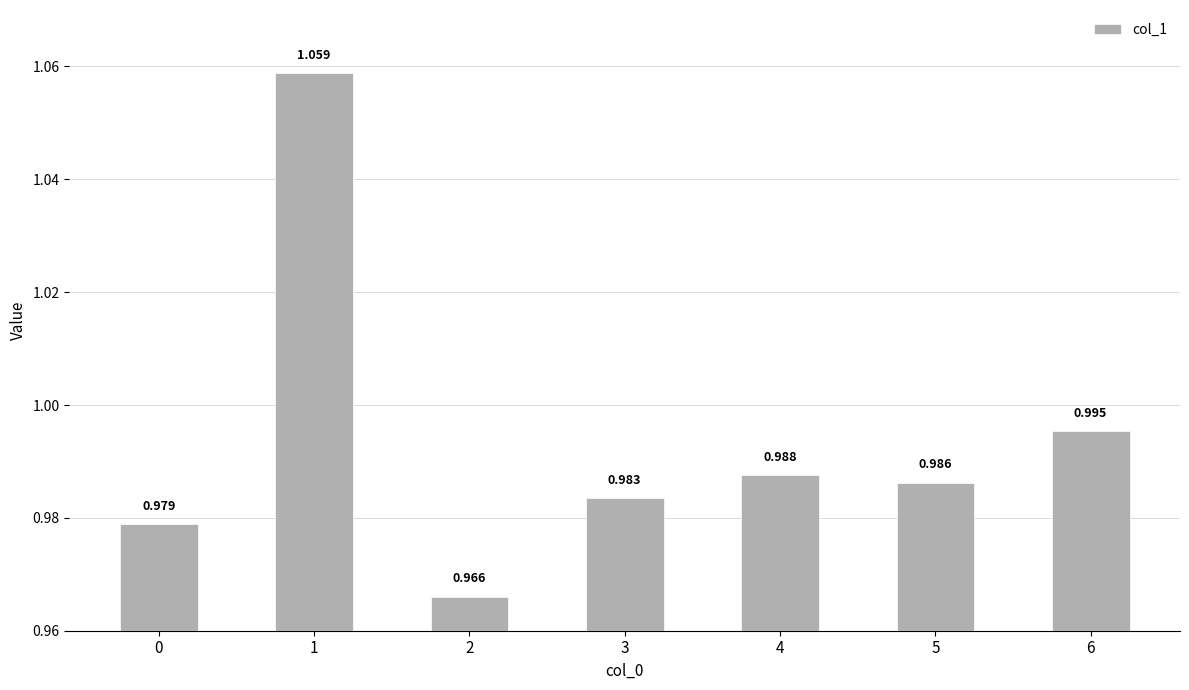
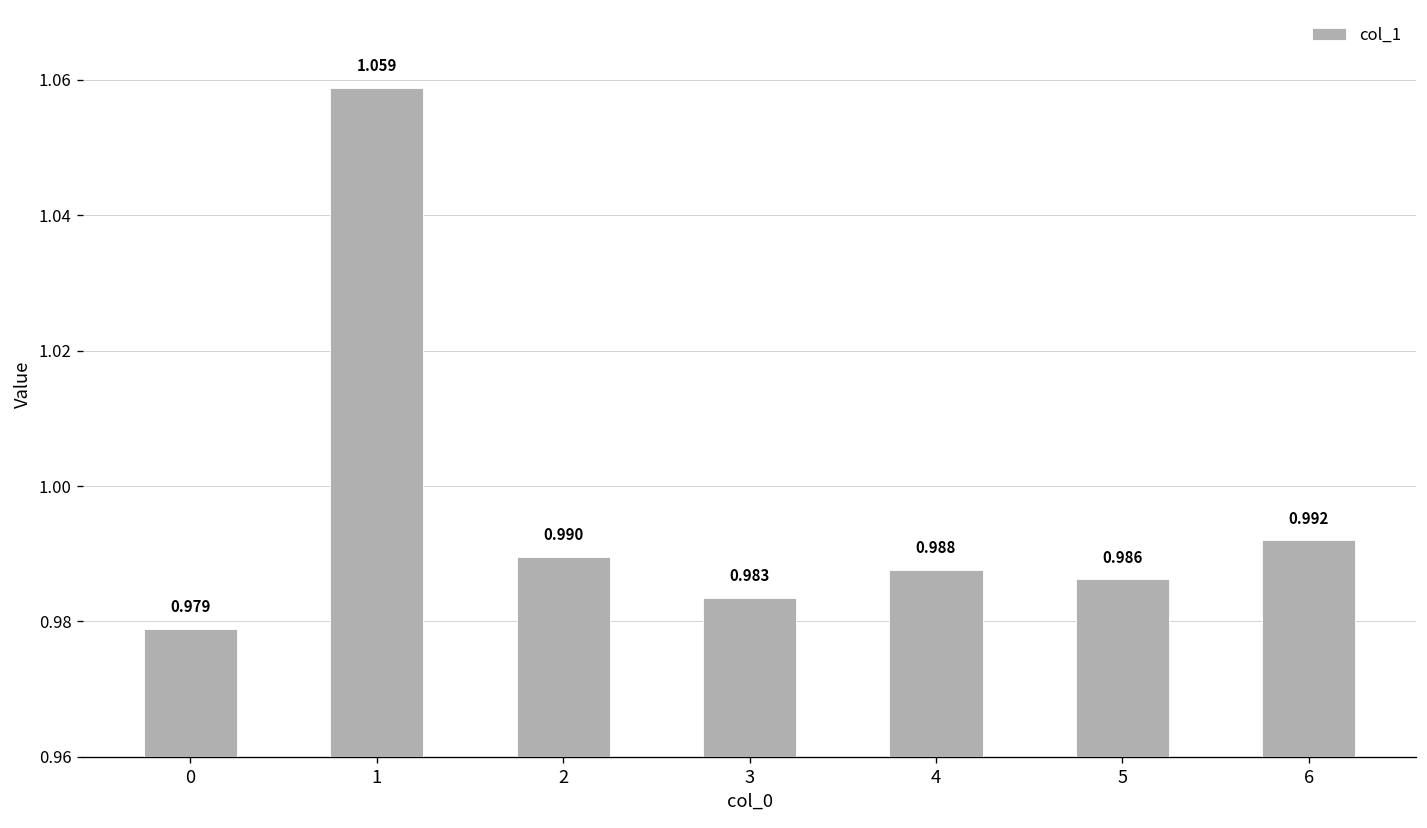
2: 0.966 -> 0.990
6: 0.995 -> 0.992
